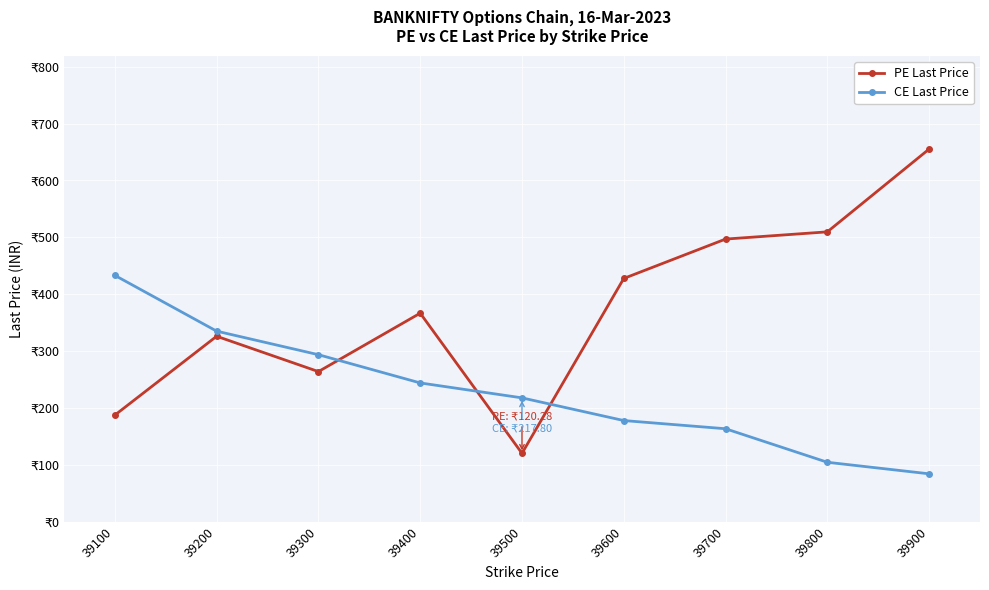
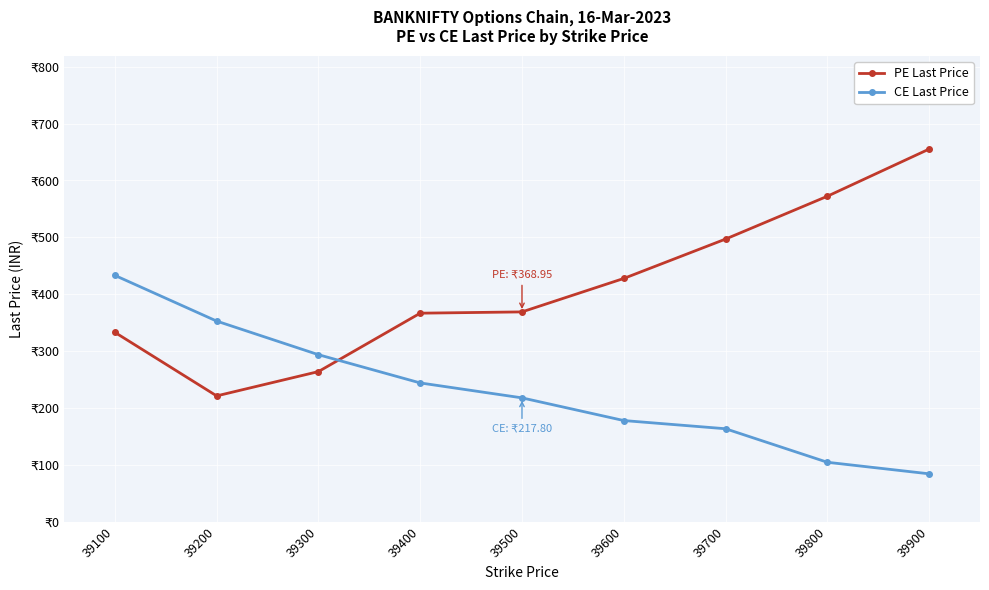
PE Last Price, 39100: ₹190 -> ₹330
PE Last Price, 39200: ₹330 -> ₹220
CE Last Price, 39200: ₹340 -> ₹350
PE Last Price, 39500: 120.28 -> 368.95
PE Last Price, 39800: ₹510 -> ₹570
